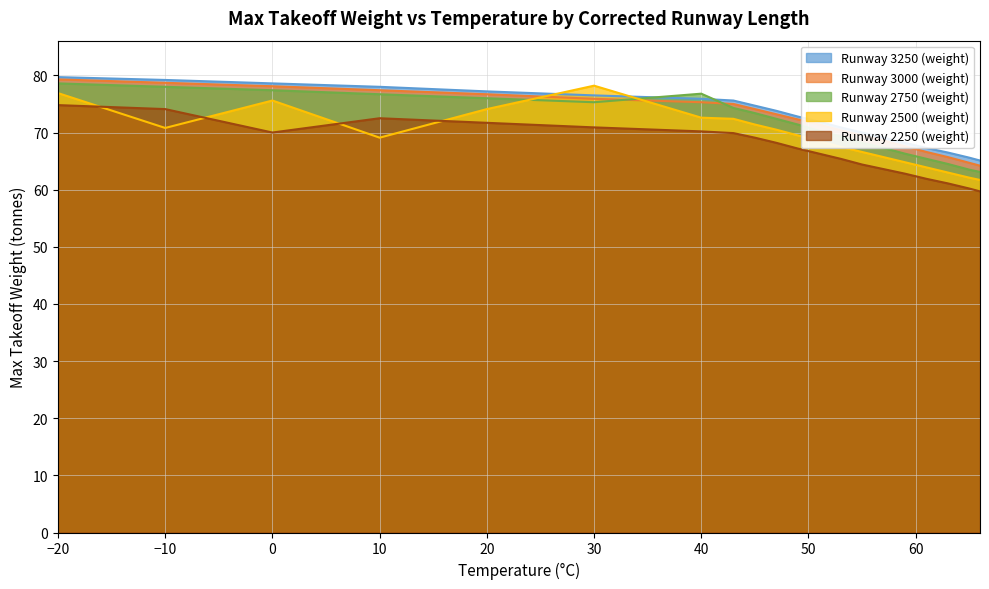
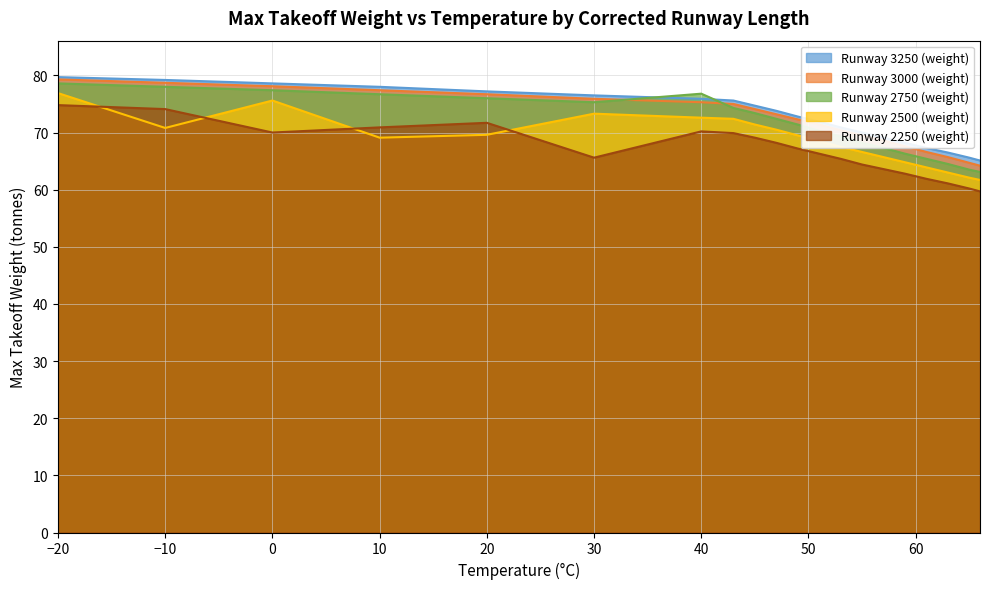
Runway 2250 (weight), 10: 73 -> 71
Runway 2500 (weight), 20: 74 -> 70
Runway 2500 (weight), 30: 78 -> 73
Runway 2250 (weight), 30: 71 -> 66
